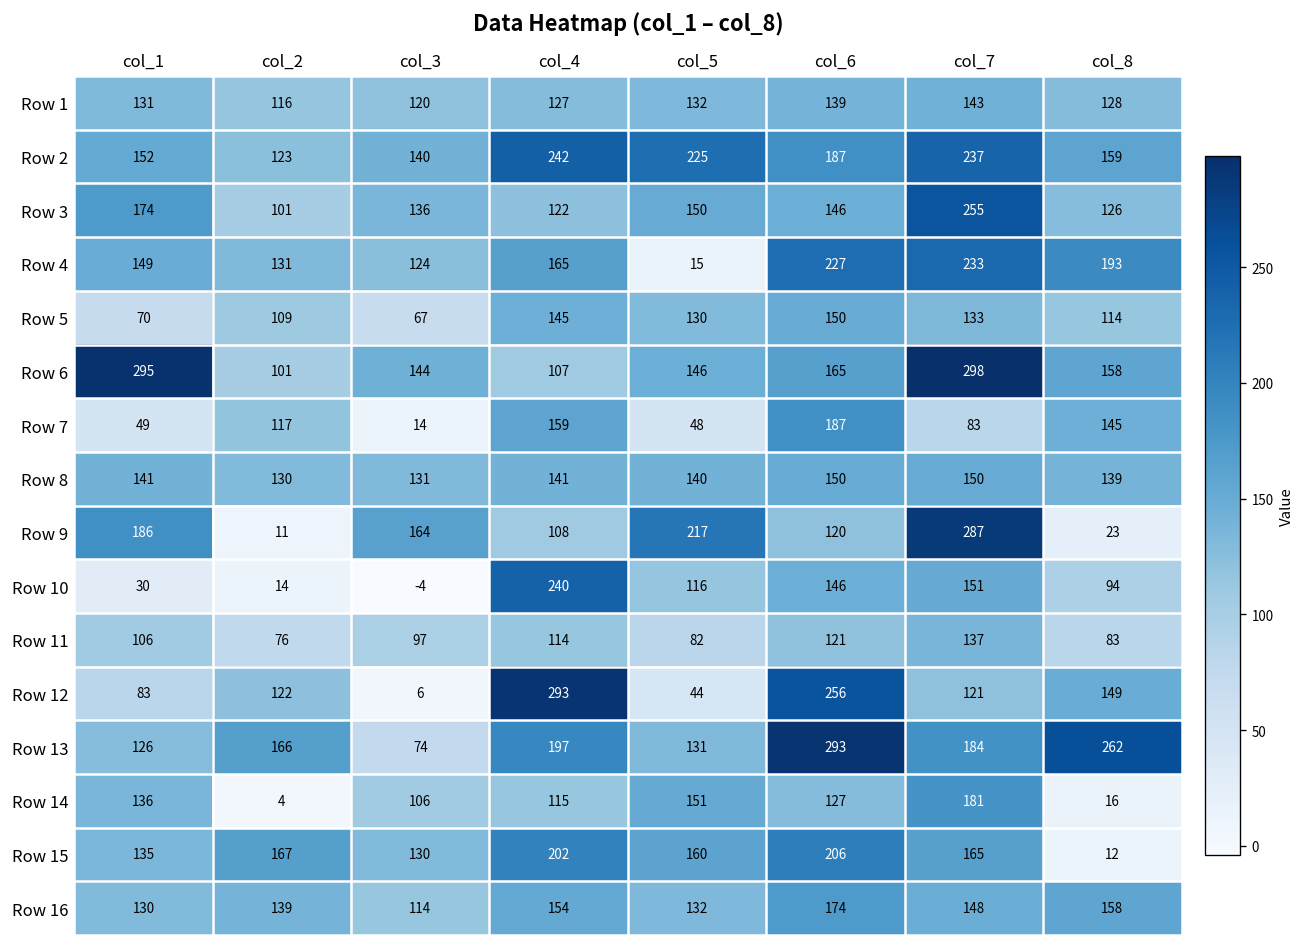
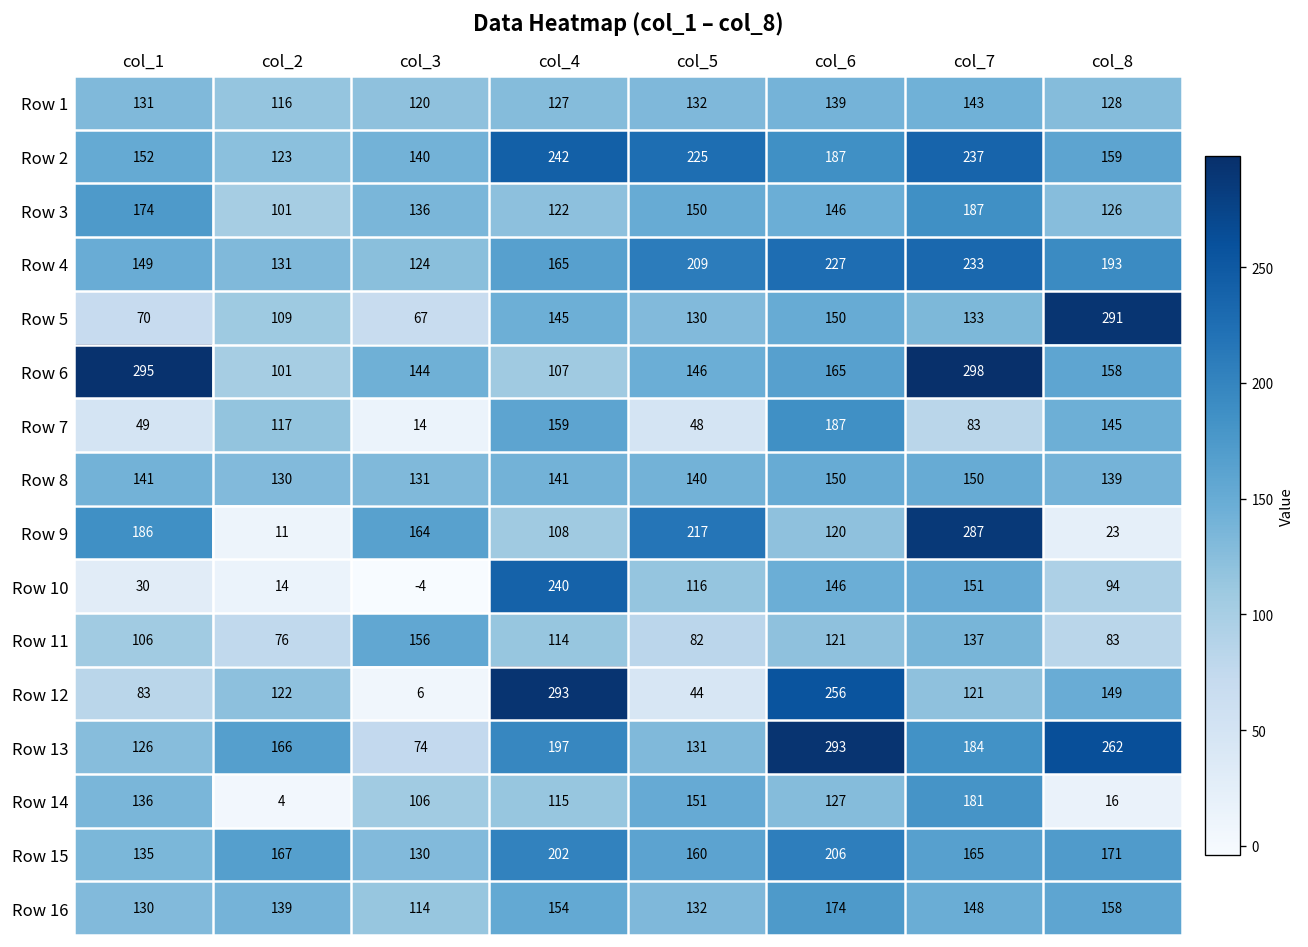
Row 3, col_7: 255 -> 187
Row 4, col_5: 15 -> 209
Row 5, col_8: 114 -> 291
Row 11, col_3: 97 -> 156
Row 15, col_8: 12 -> 171
